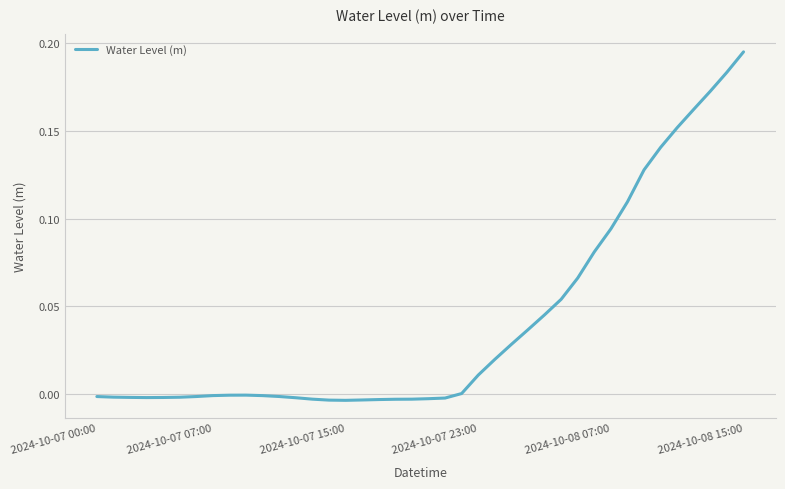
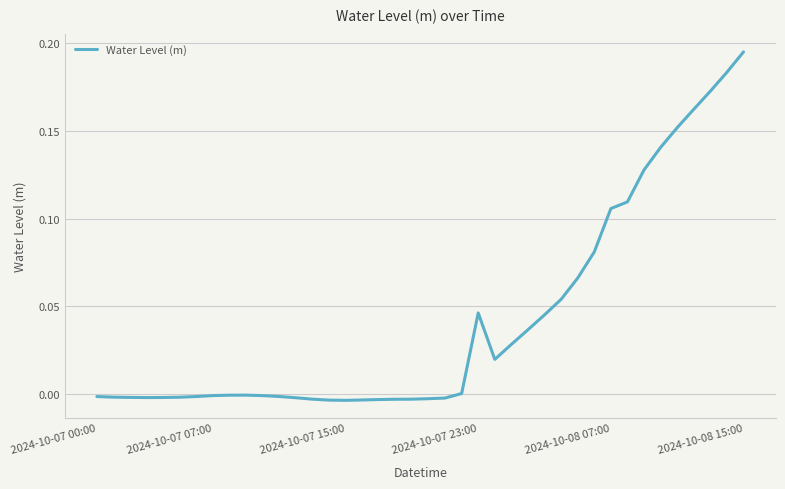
2024-10-07 23:00: 0.011 -> 0.046
2024-10-08 07:00: 0.094 -> 0.106
